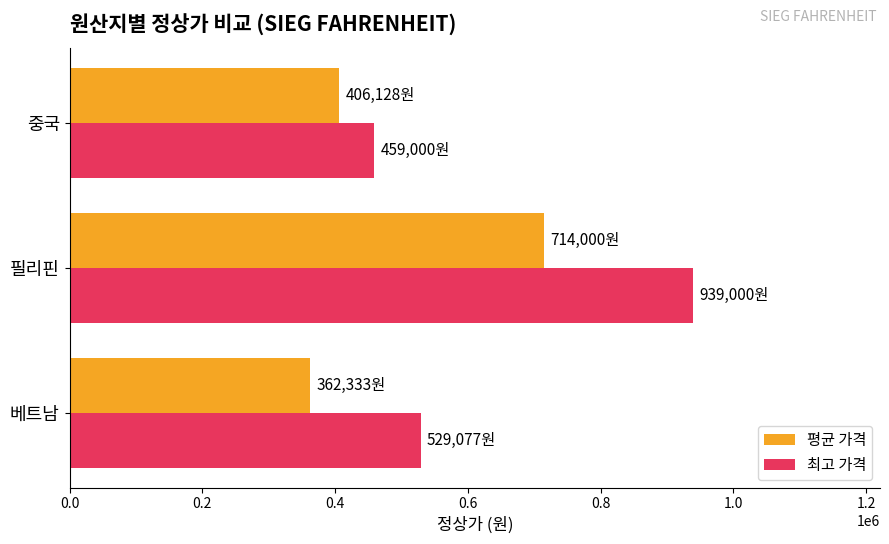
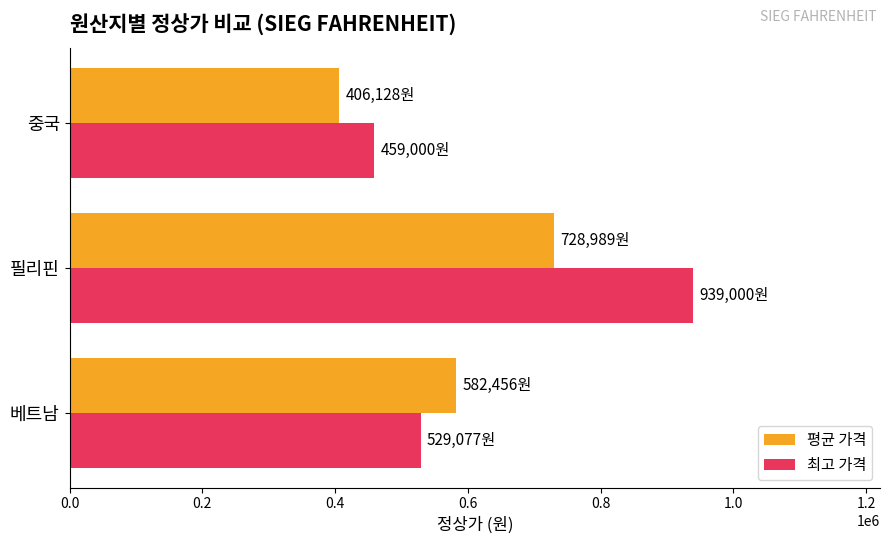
평균 가격, 필리핀: 714,000원 -> 728,989원
평균 가격, 베트남: 362,333원 -> 582,456원
